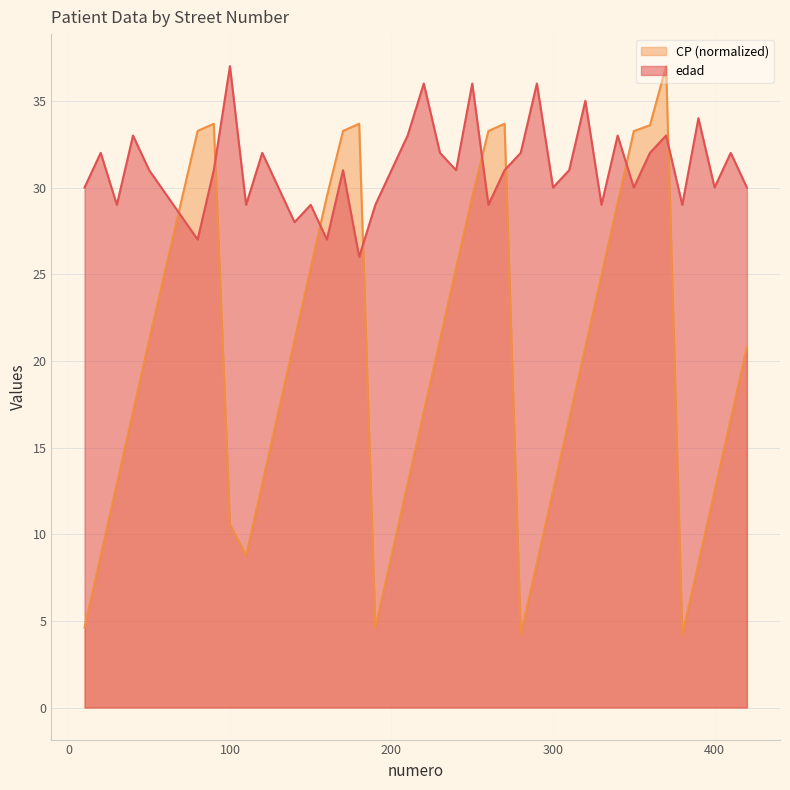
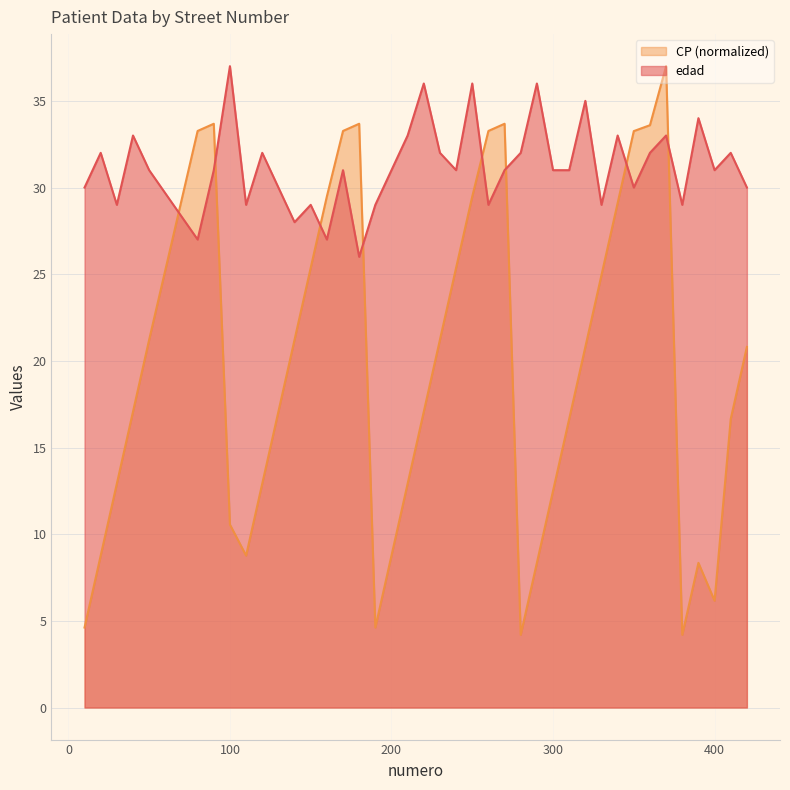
edad, 300: 30 -> 31
CP (normalized), 400: 12.5 -> 6.2
edad, 400: 30 -> 31
